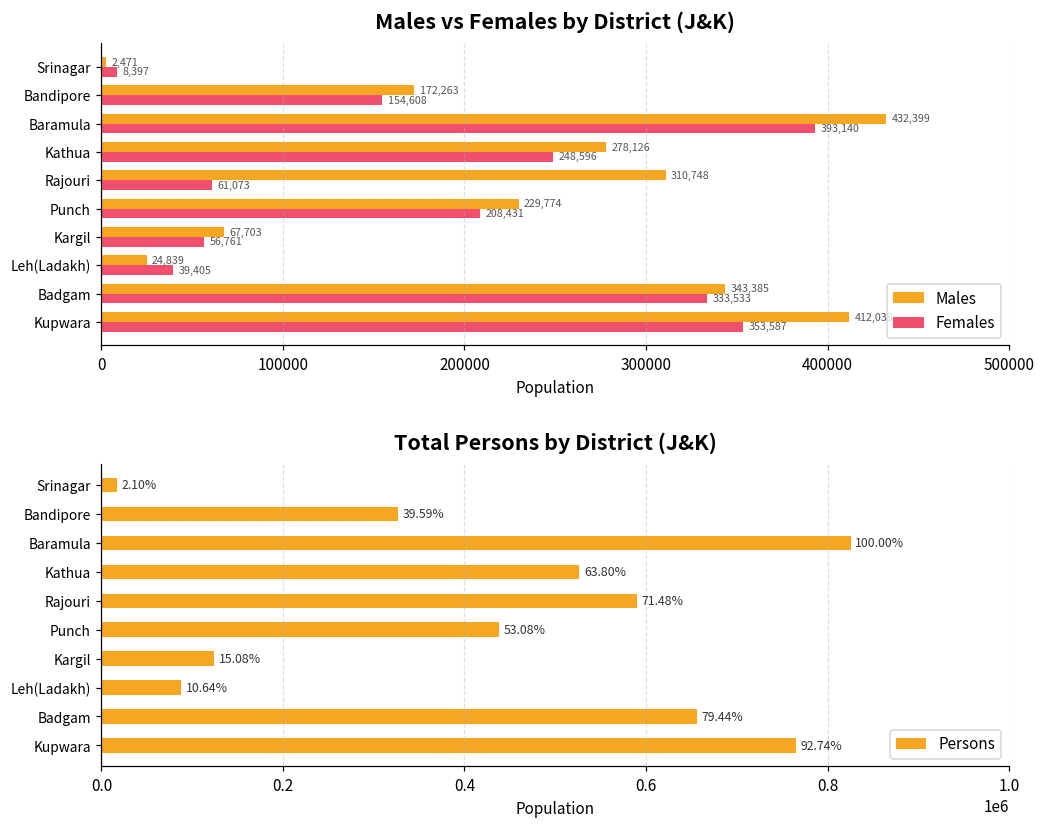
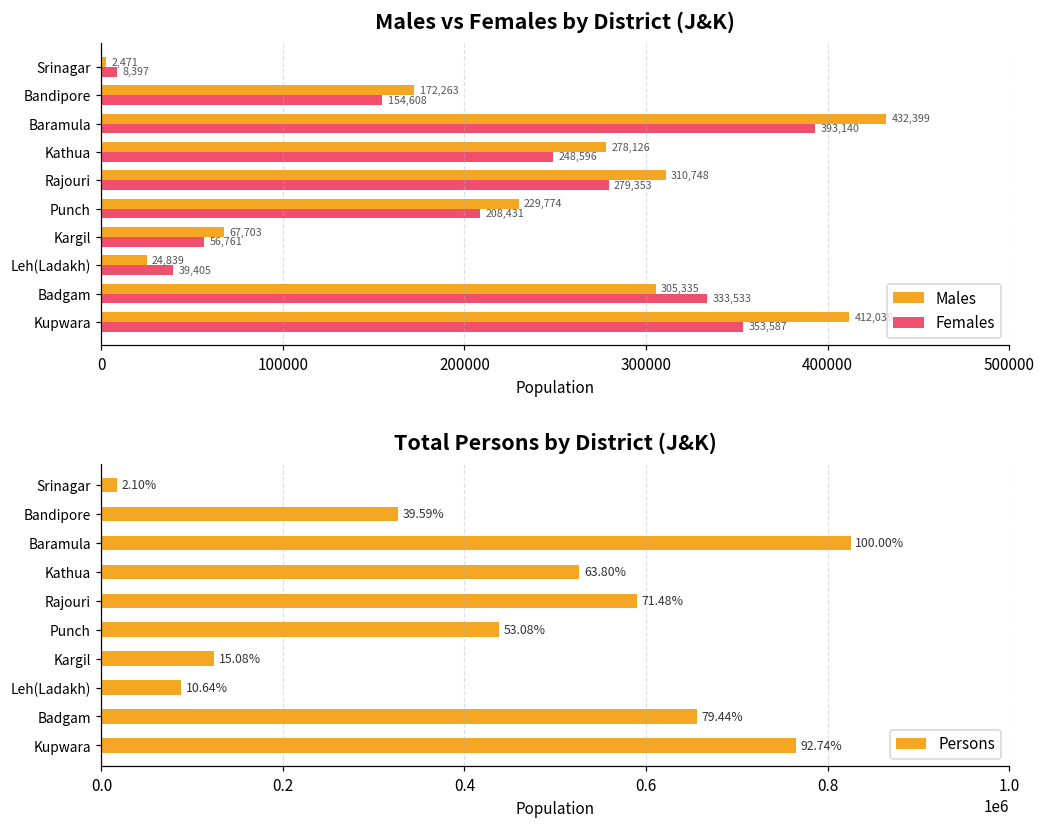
Males vs Females by District (J&K), Females, Rajouri: 61,073 -> 279,353
Males vs Females by District (J&K), Males, Badgam: 343,385 -> 305,335
